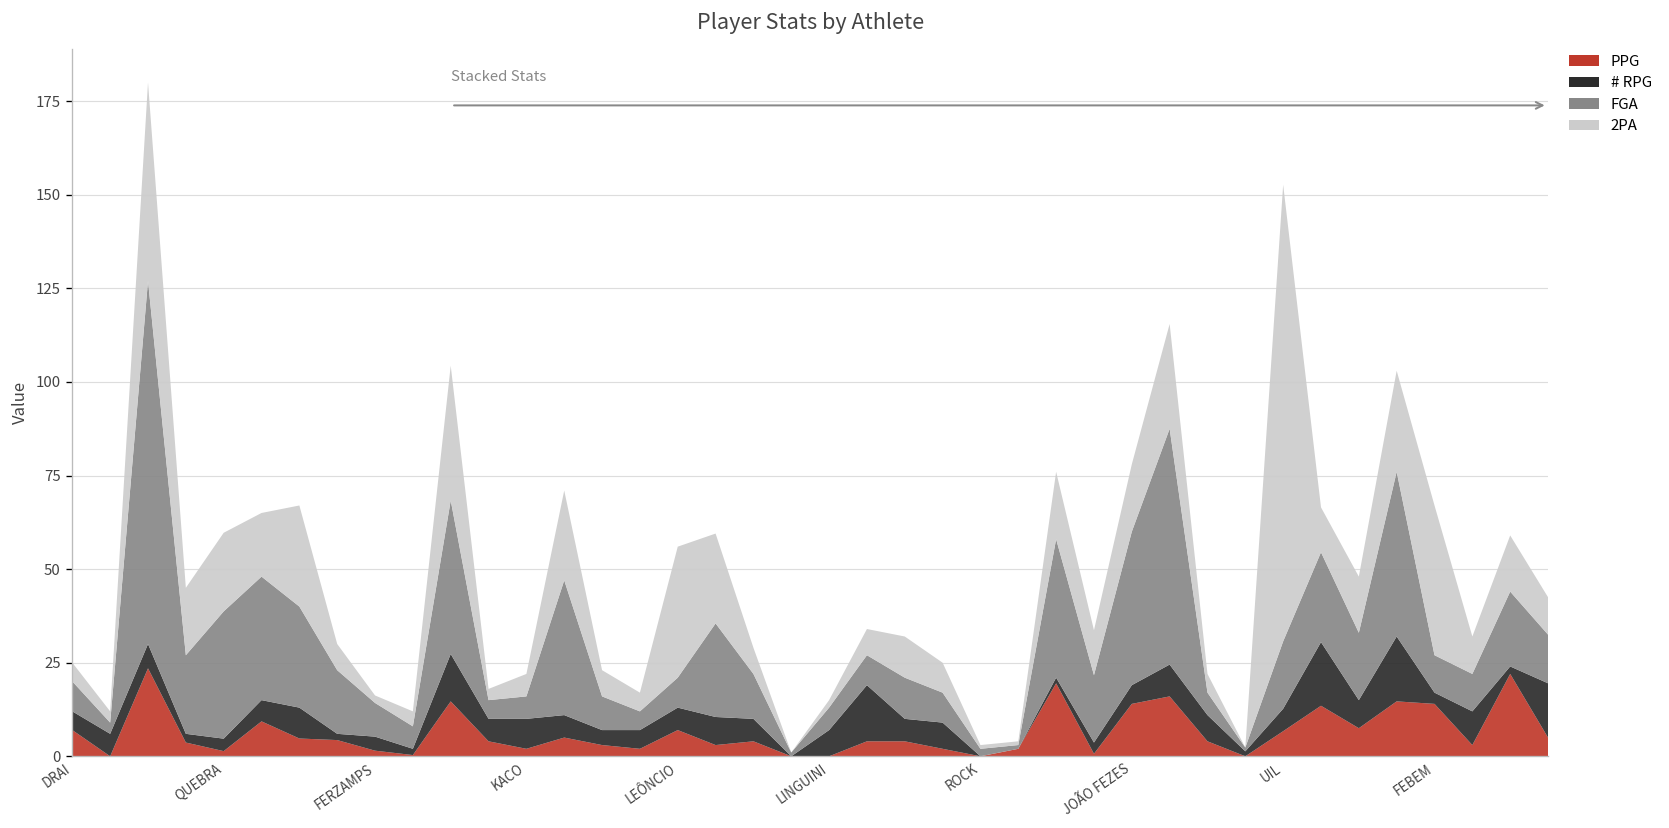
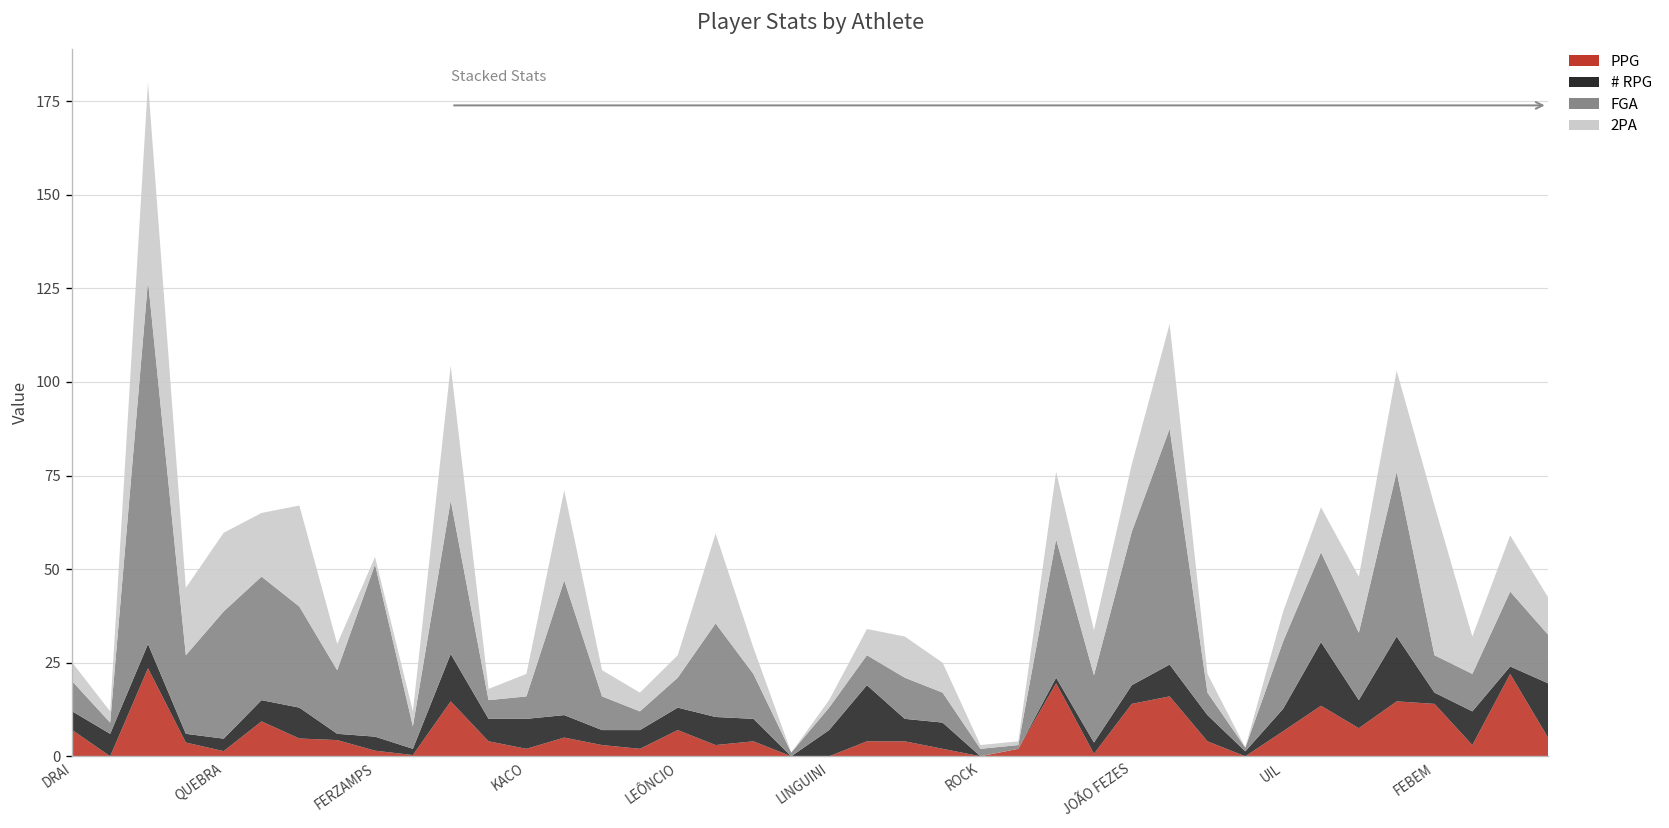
FGA, FERZAMPS: 9 -> 46
2PA, LEÔNCIO: 35 -> 6
2PA, UIL: 122 -> 8
